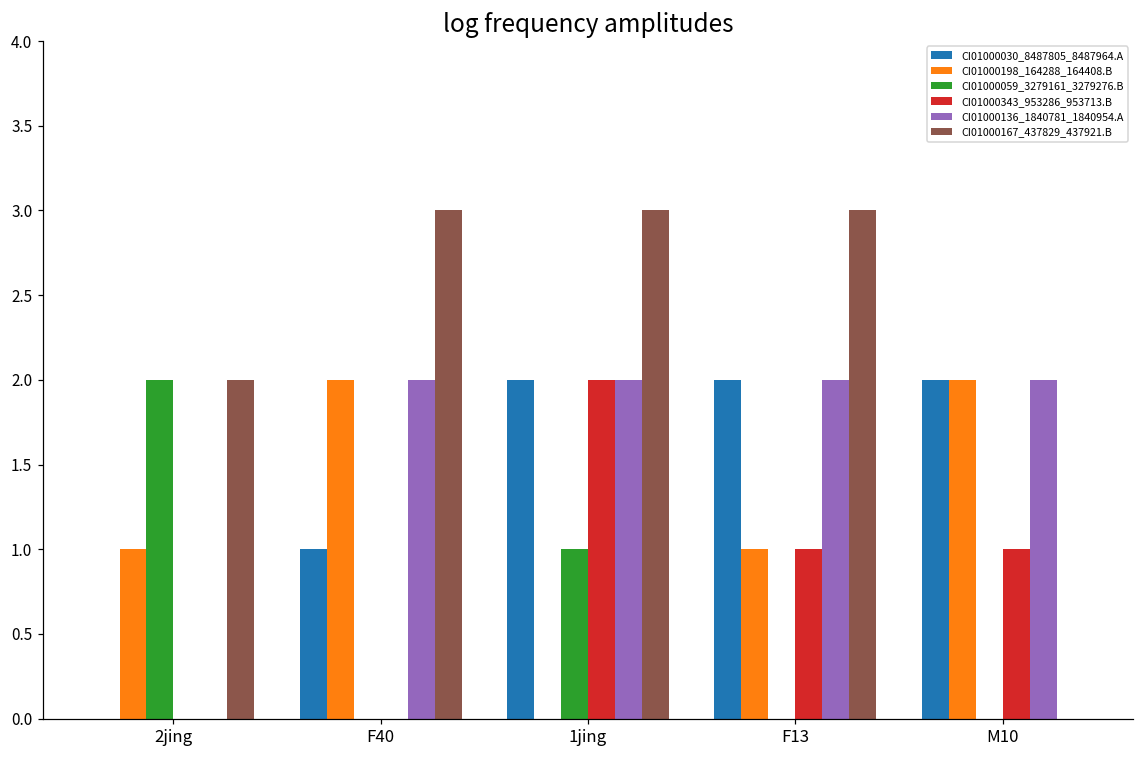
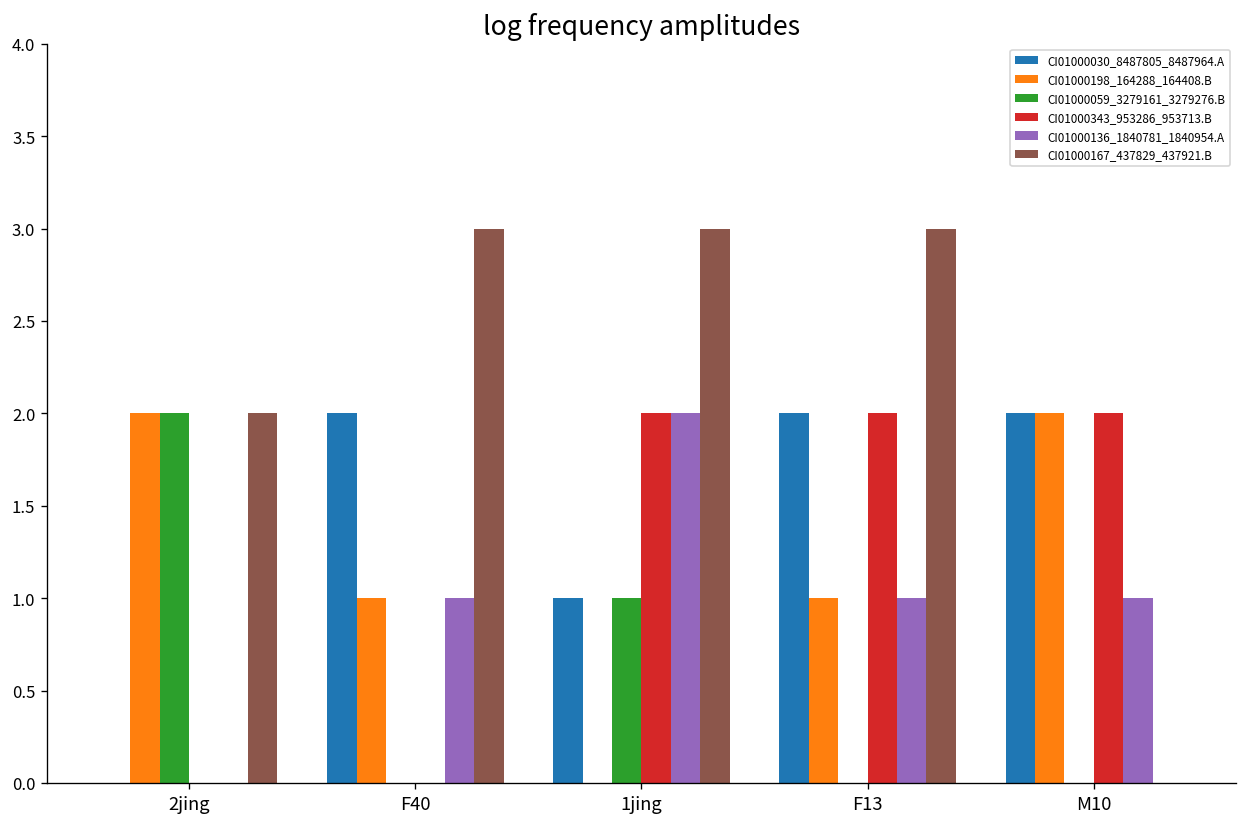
CI01000198_164288_164408.B, 2jing: 1 -> 2
CI01000030_8487805_8487964.A, F40: 1 -> 2
CI01000198_164288_164408.B, F40: 2 -> 1
CI01000136_1840781_1840954.A, F40: 2 -> 1
CI01000030_8487805_8487964.A, 1jing: 2 -> 1
CI01000343_953286_953713.B, F13: 1 -> 2
CI01000136_1840781_1840954.A, F13: 2 -> 1
CI01000343_953286_953713.B, M10: 1 -> 2
CI01000136_1840781_1840954.A, M10: 2 -> 1
